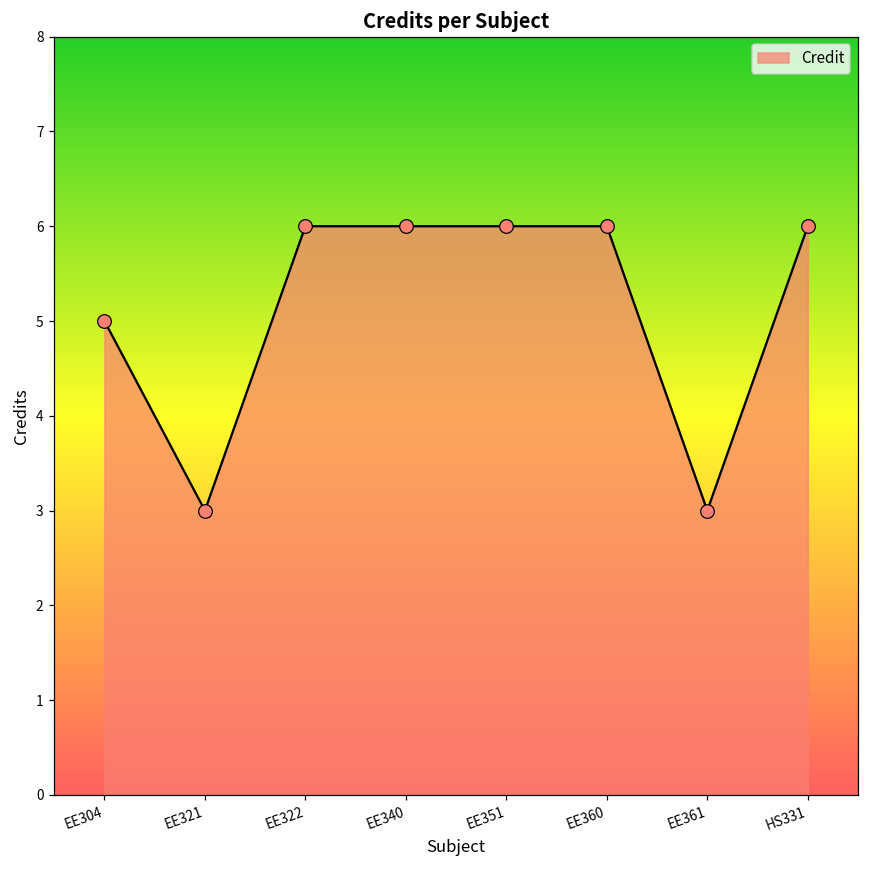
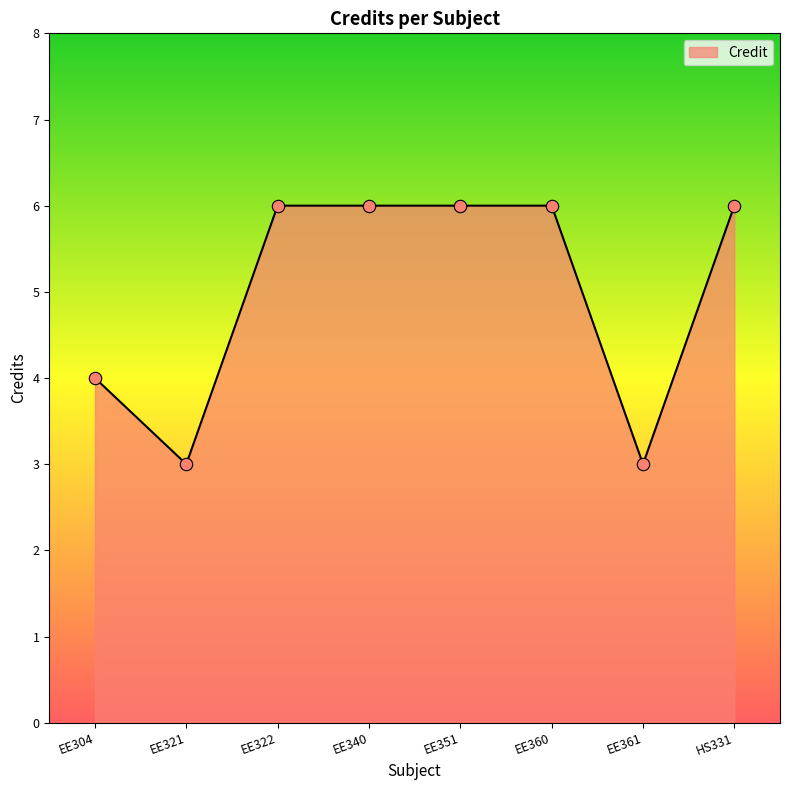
EE304: 5 -> 4
